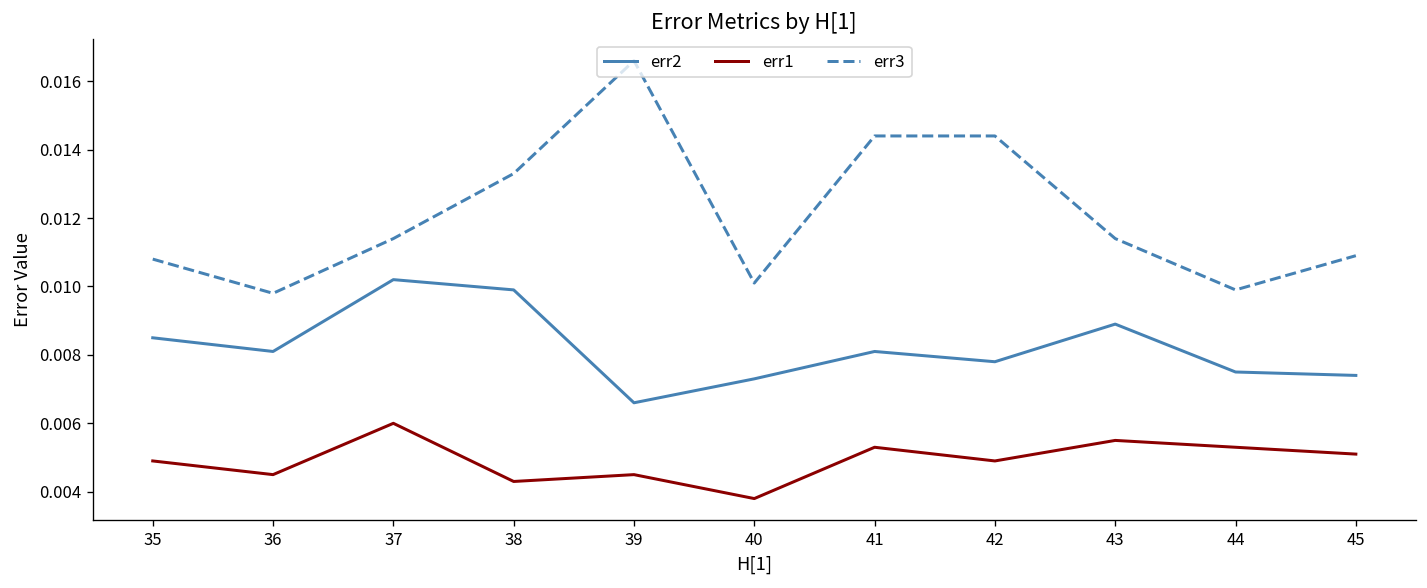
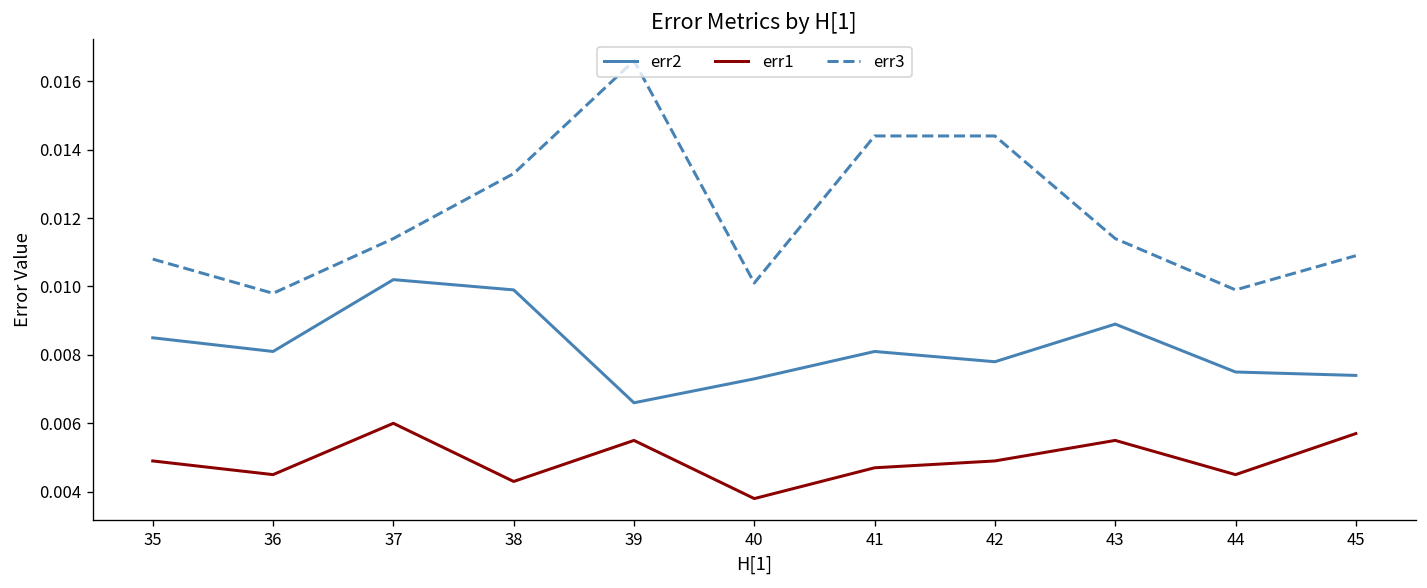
err1, 39: 0.0045 -> 0.0055
err1, 41: 0.0053 -> 0.0047
err1, 44: 0.0053 -> 0.0045
err1, 45: 0.0051 -> 0.0057
